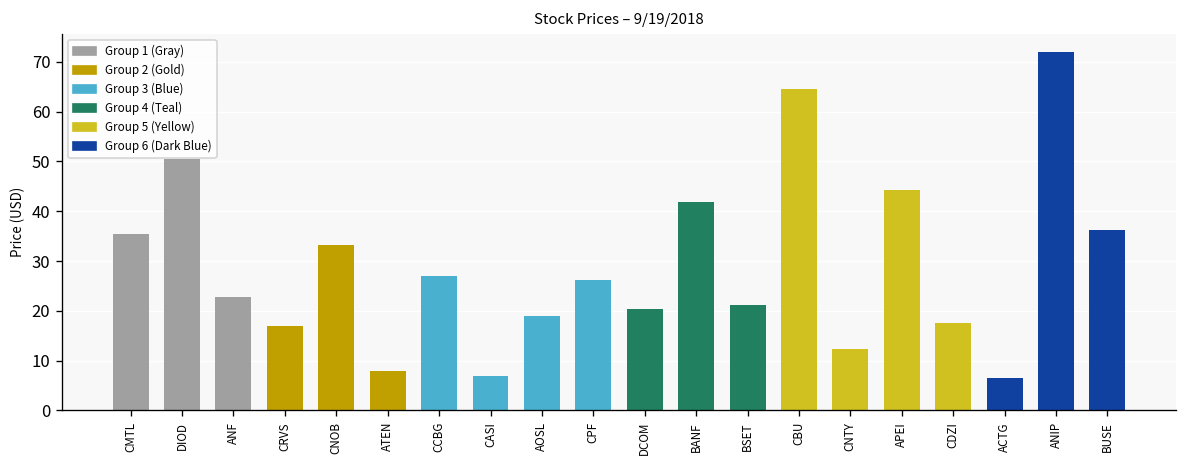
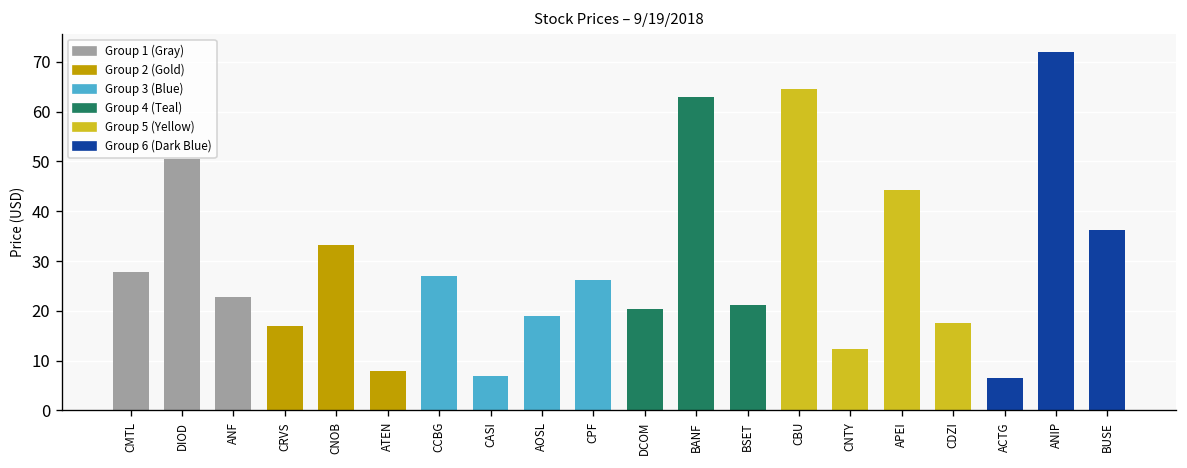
CMTL: 36 -> 28
BANF: 42 -> 63
